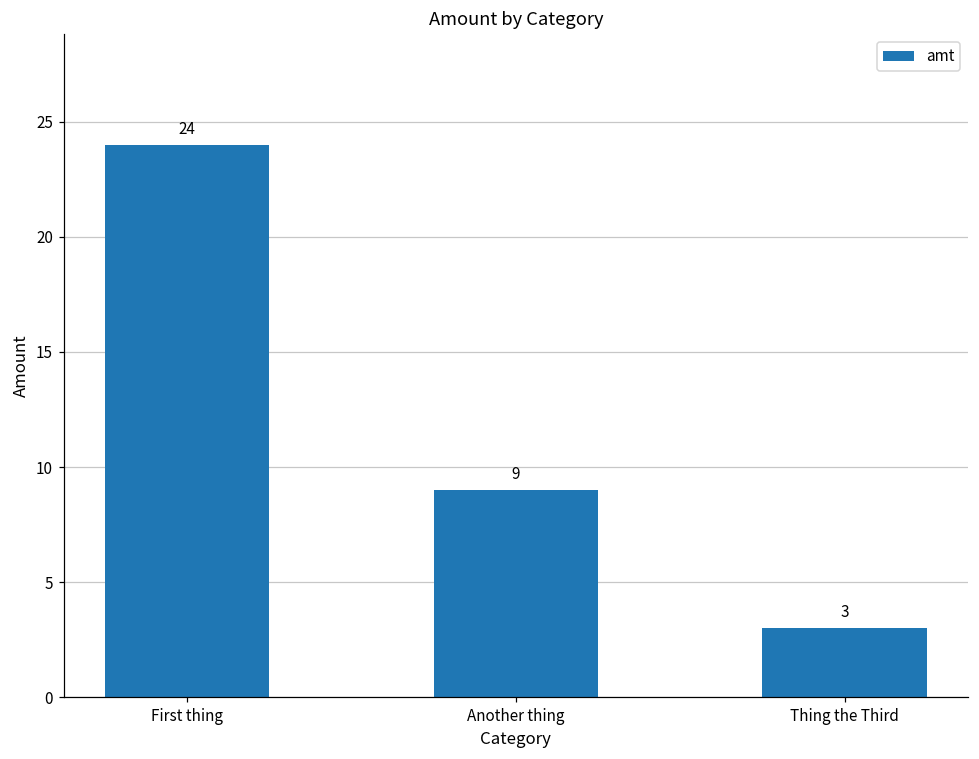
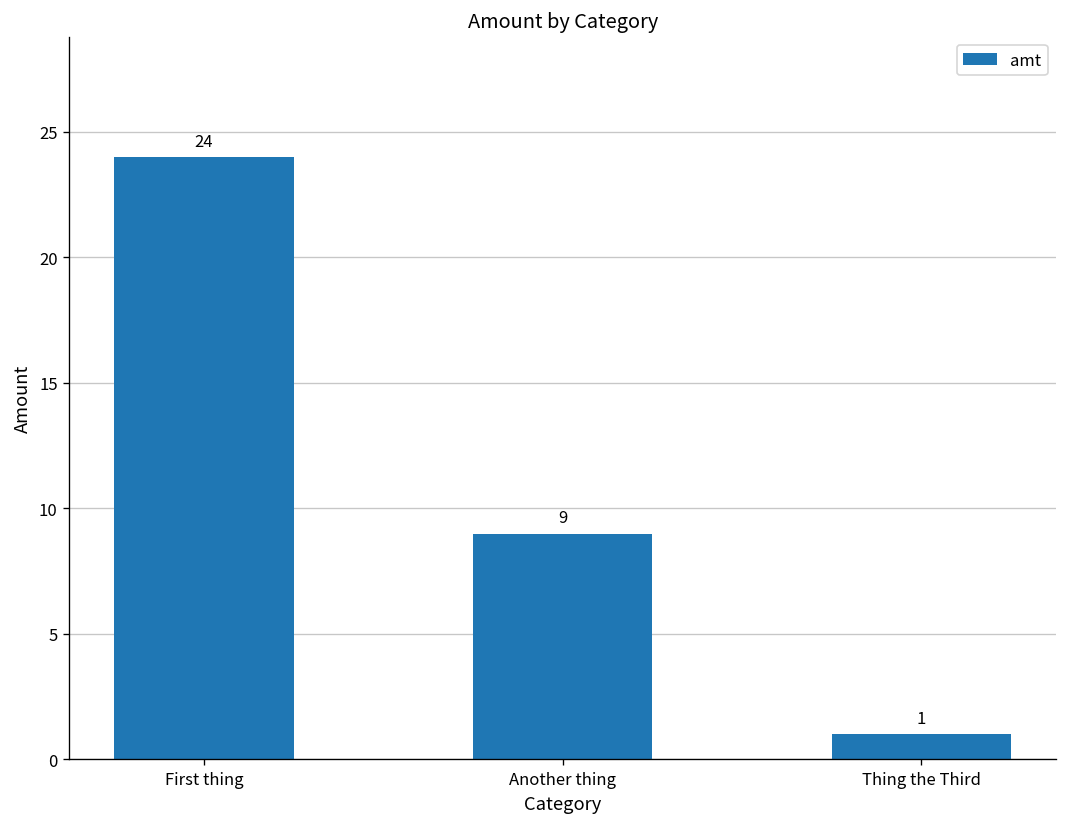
Thing the Third: 3 -> 1
